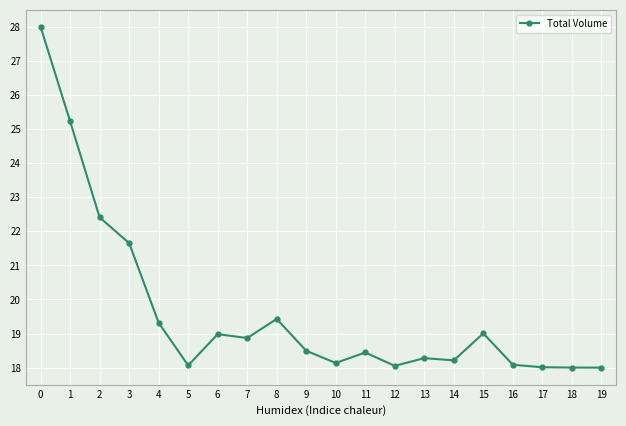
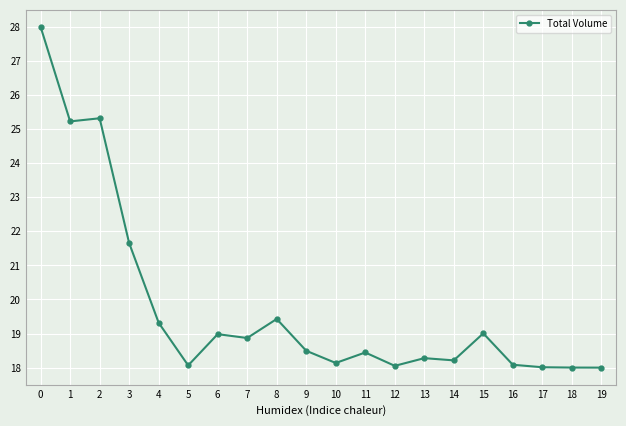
2: 22.4 -> 25.3
